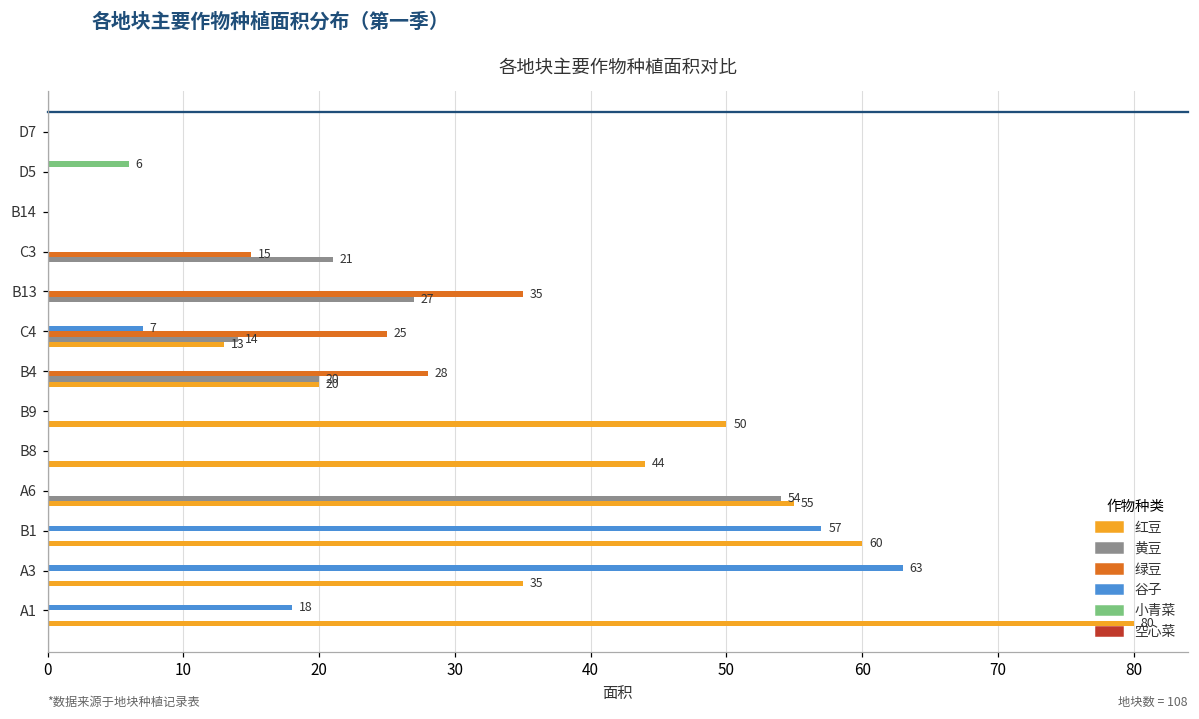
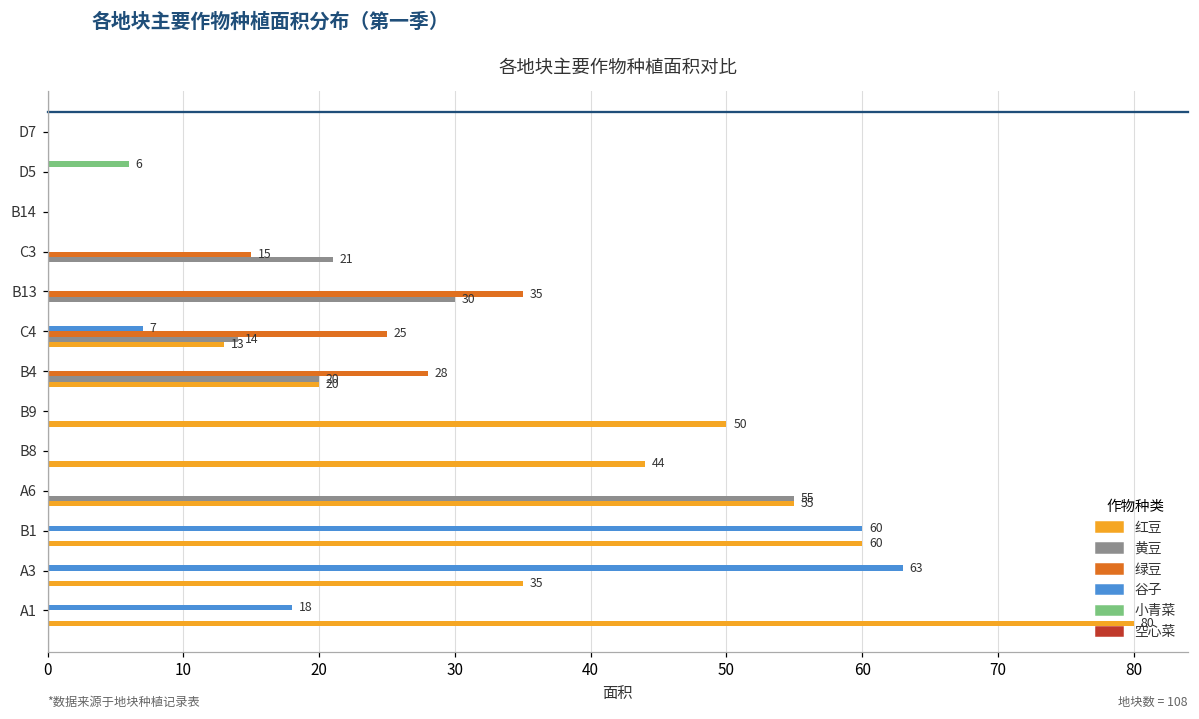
黄豆, B13: 27 -> 30
黄豆, A6: 54 -> 55
谷子, B1: 57 -> 60
